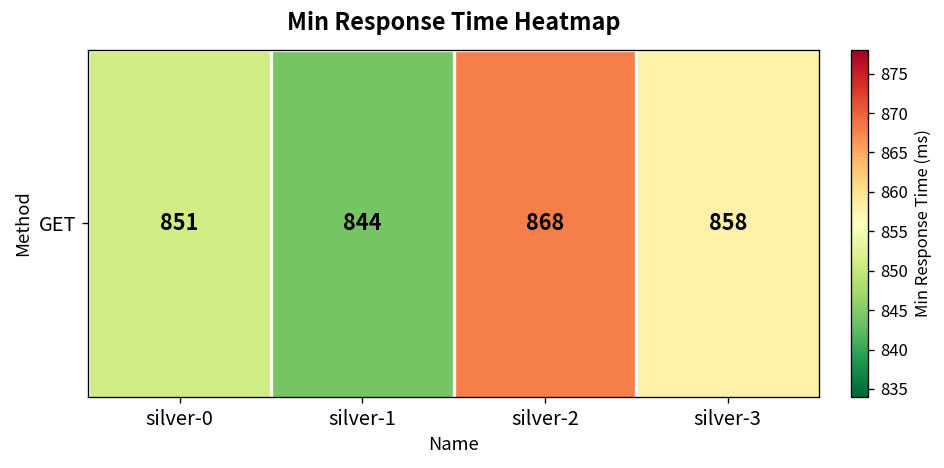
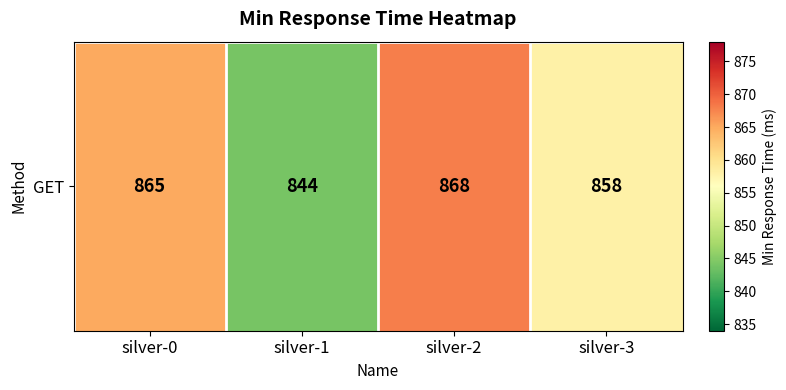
GET, silver-0: 851 -> 865
